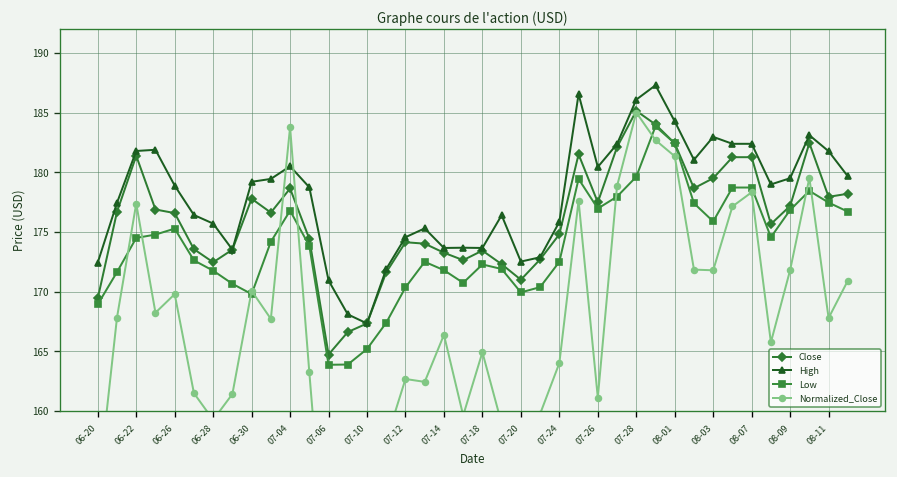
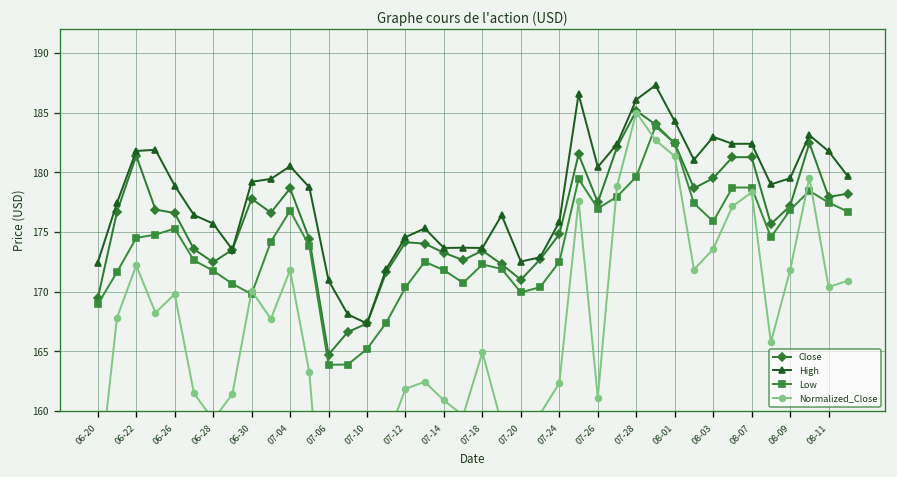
Normalized_Close, 06-22: 177 -> 172
Normalized_Close, 07-04: 184 -> 172
Normalized_Close, 07-12: 163 -> 162
Normalized_Close, 07-14: 166 -> 161
Normalized_Close, 07-24: 164 -> 162
Normalized_Close, 08-03: 172 -> 174
Normalized_Close, 08-11: 168 -> 170
